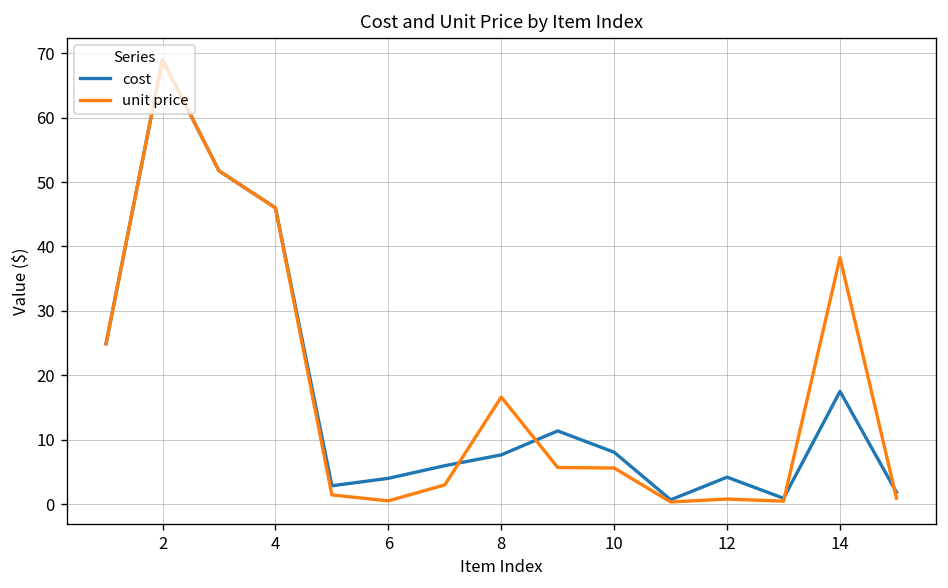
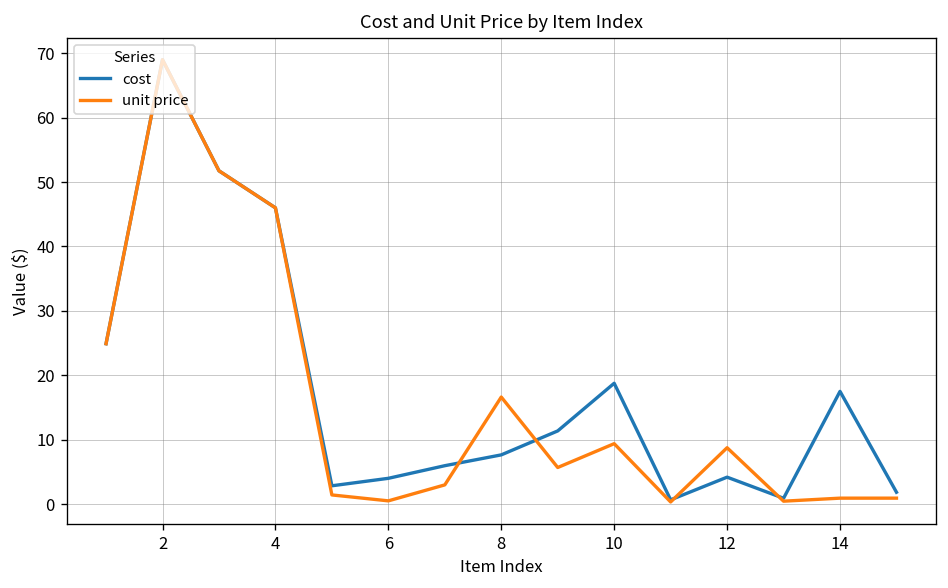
cost, 10: 8 -> 19
unit price, 10: 6 -> 9
unit price, 12: 1 -> 9
unit price, 14: 38 -> 1
